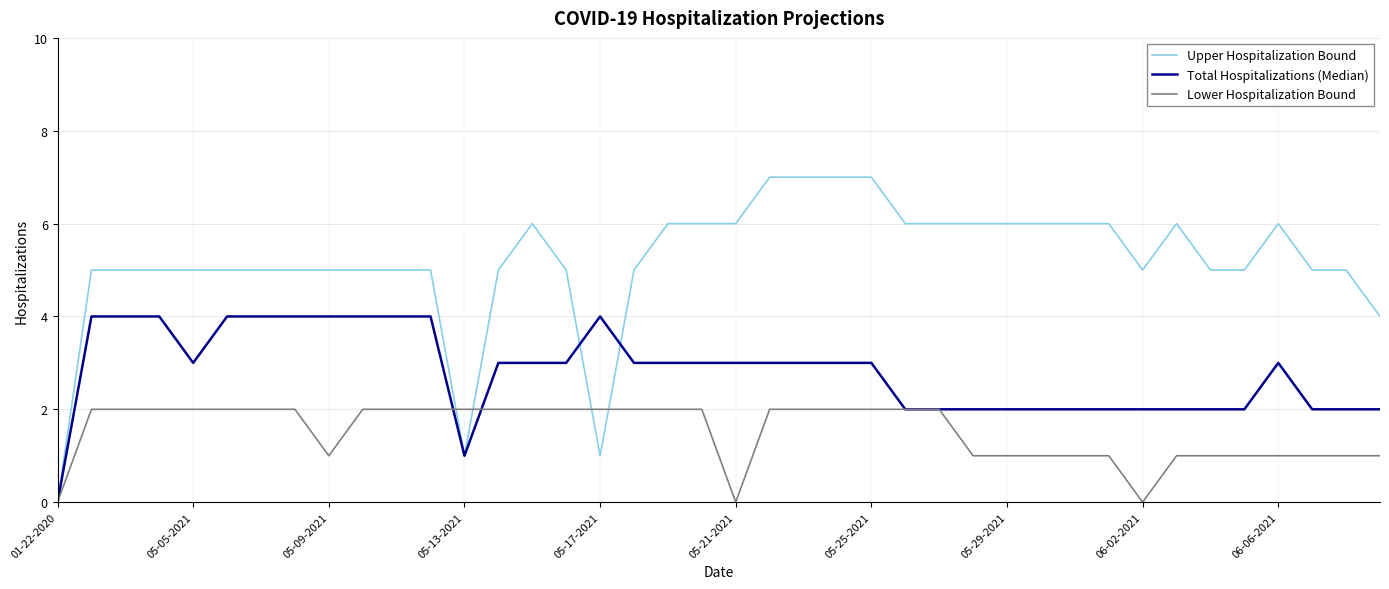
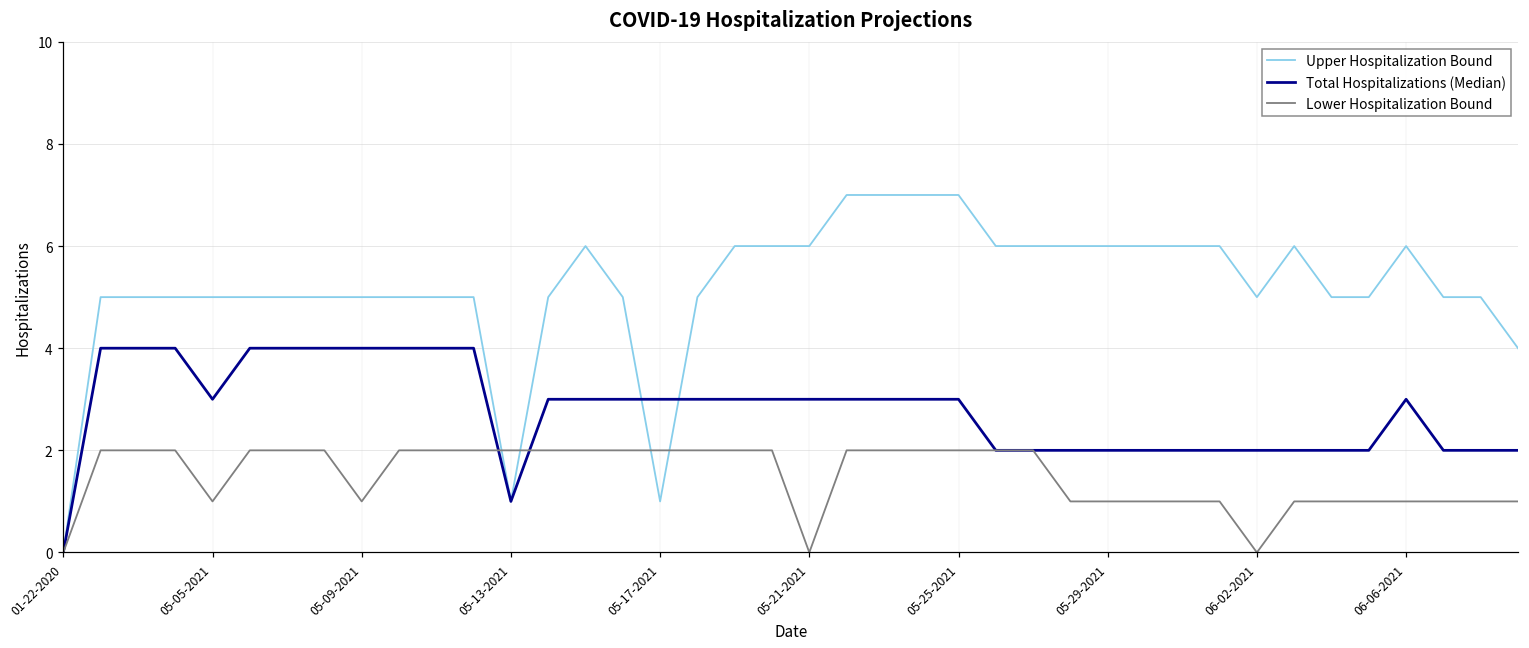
Lower Hospitalization Bound, 05-05-2021: 2 -> 1
Total Hospitalizations (Median), 05-17-2021: 4 -> 3
